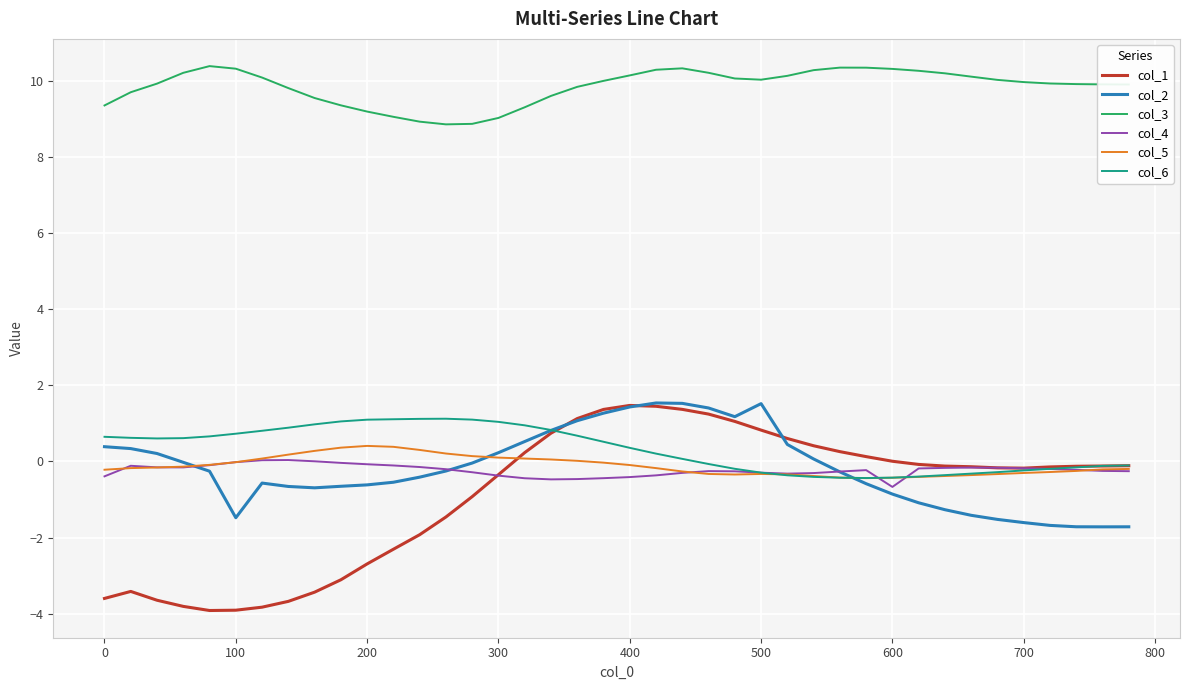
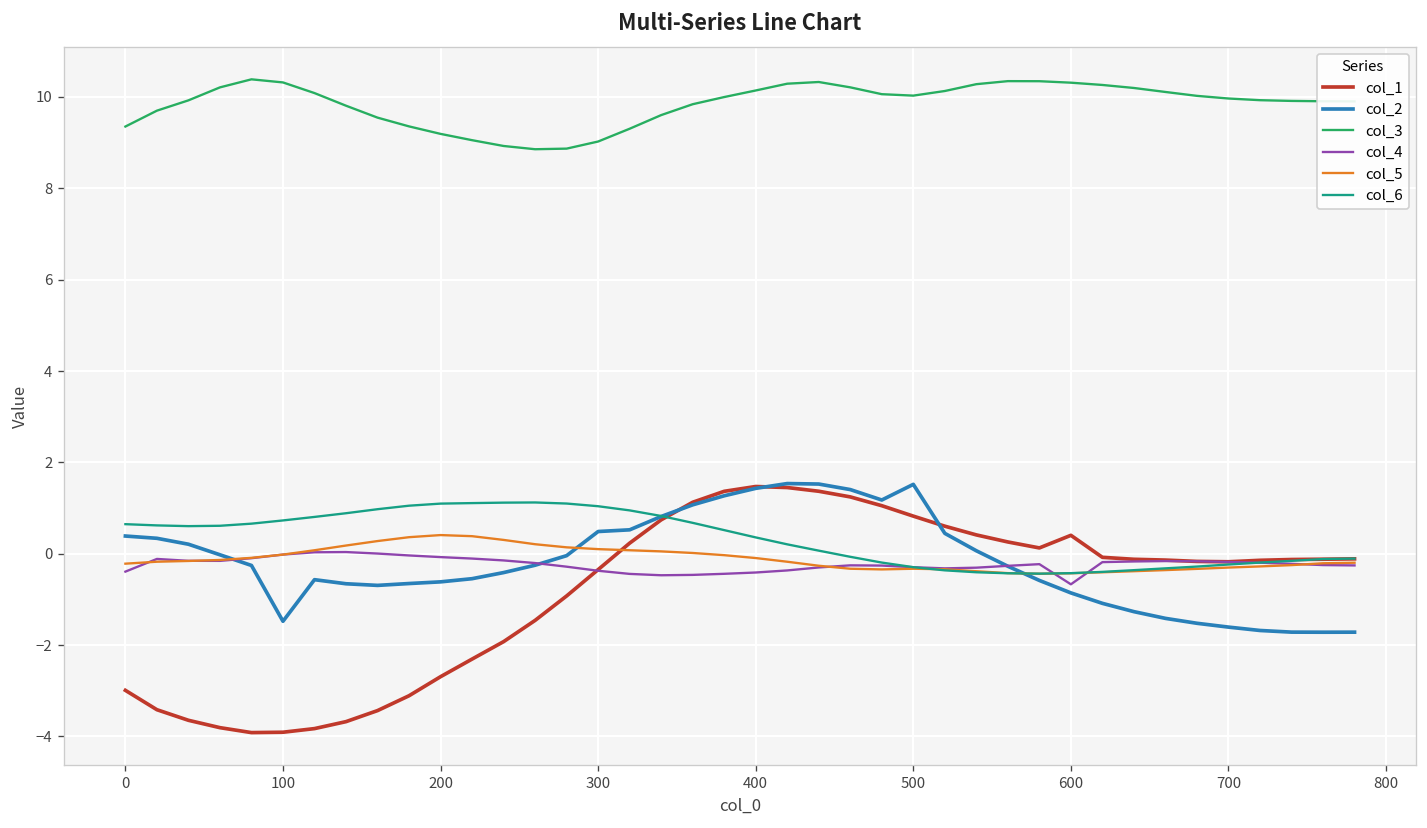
col_1, 0: -3.6 -> -3.0
col_2, 300: 0.2 -> 0.5
col_1, 600: 0.0 -> 0.4
